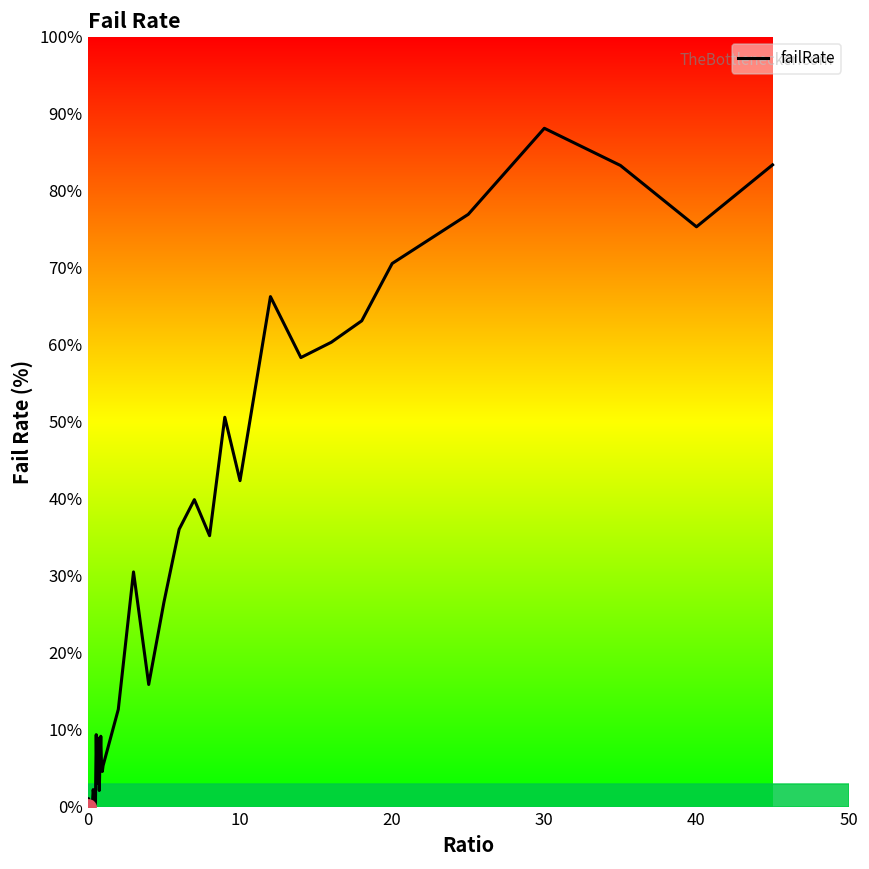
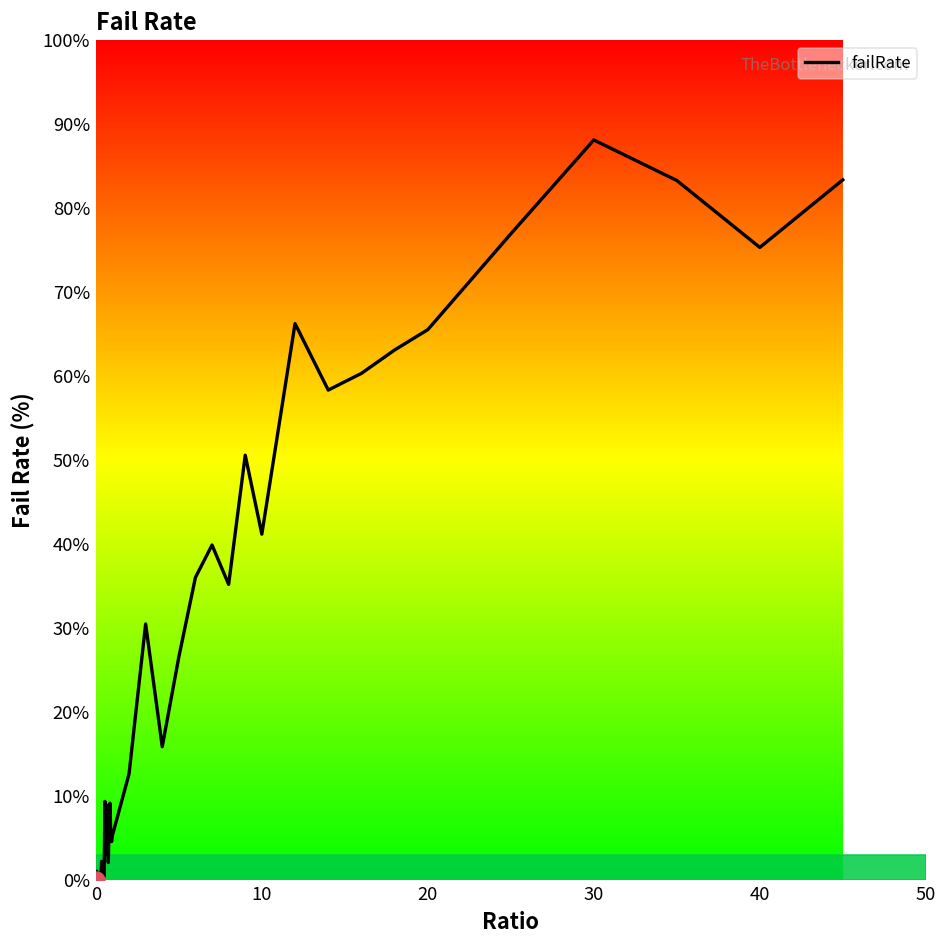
failRate, 10: 42% -> 41%
failRate, 20: 71% -> 66%
